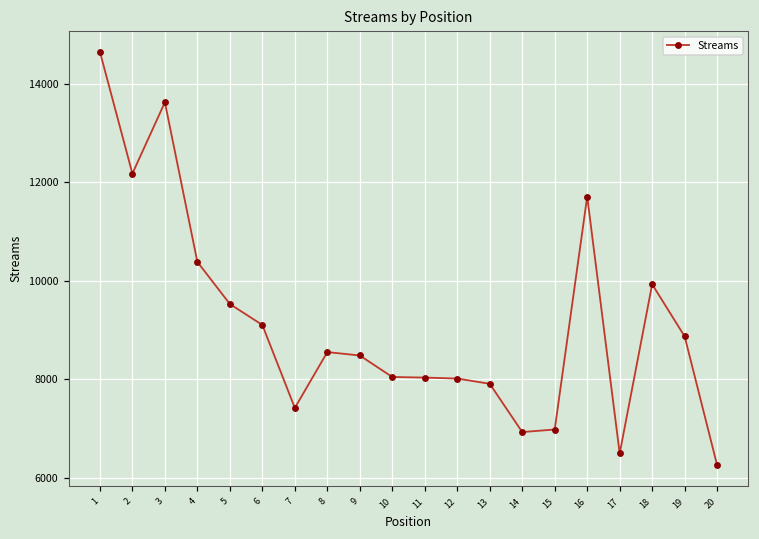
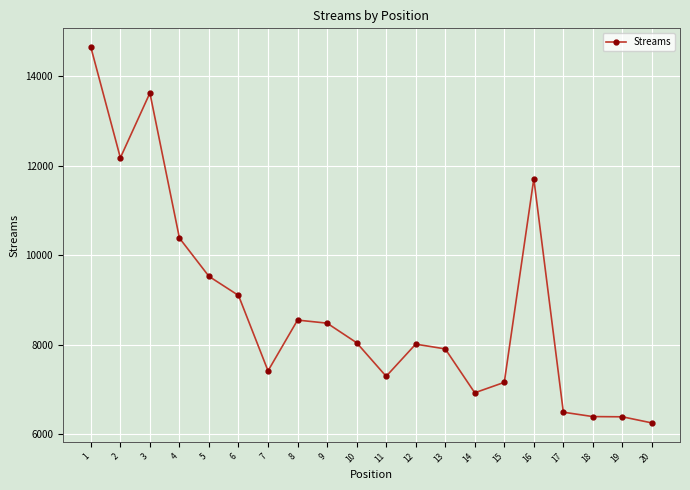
11: 8000 -> 7300
15: 7000 -> 7200
18: 9900 -> 6400
19: 8900 -> 6400
